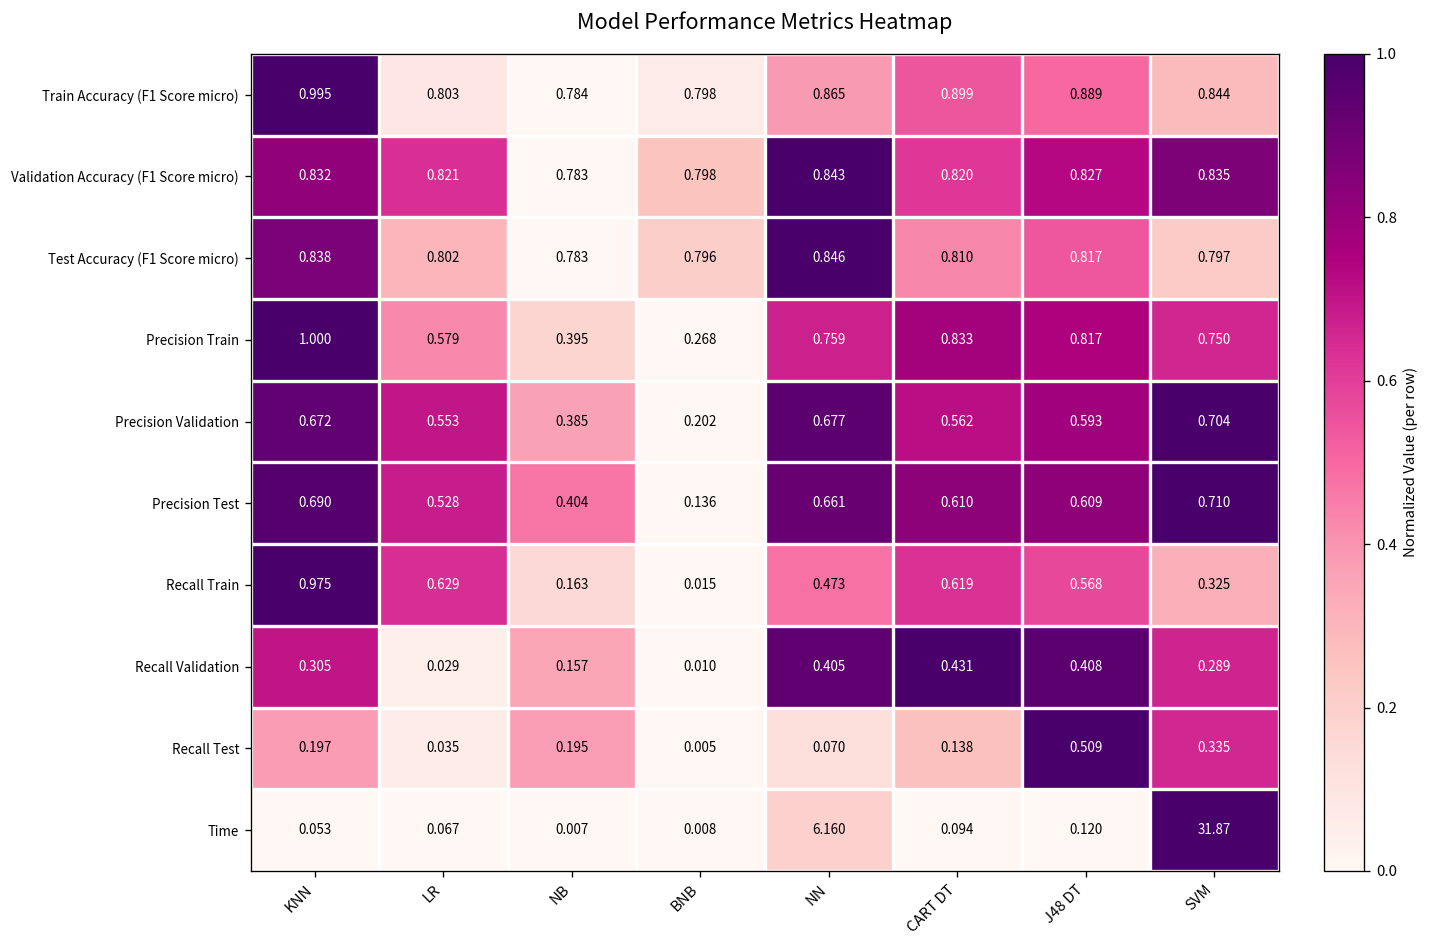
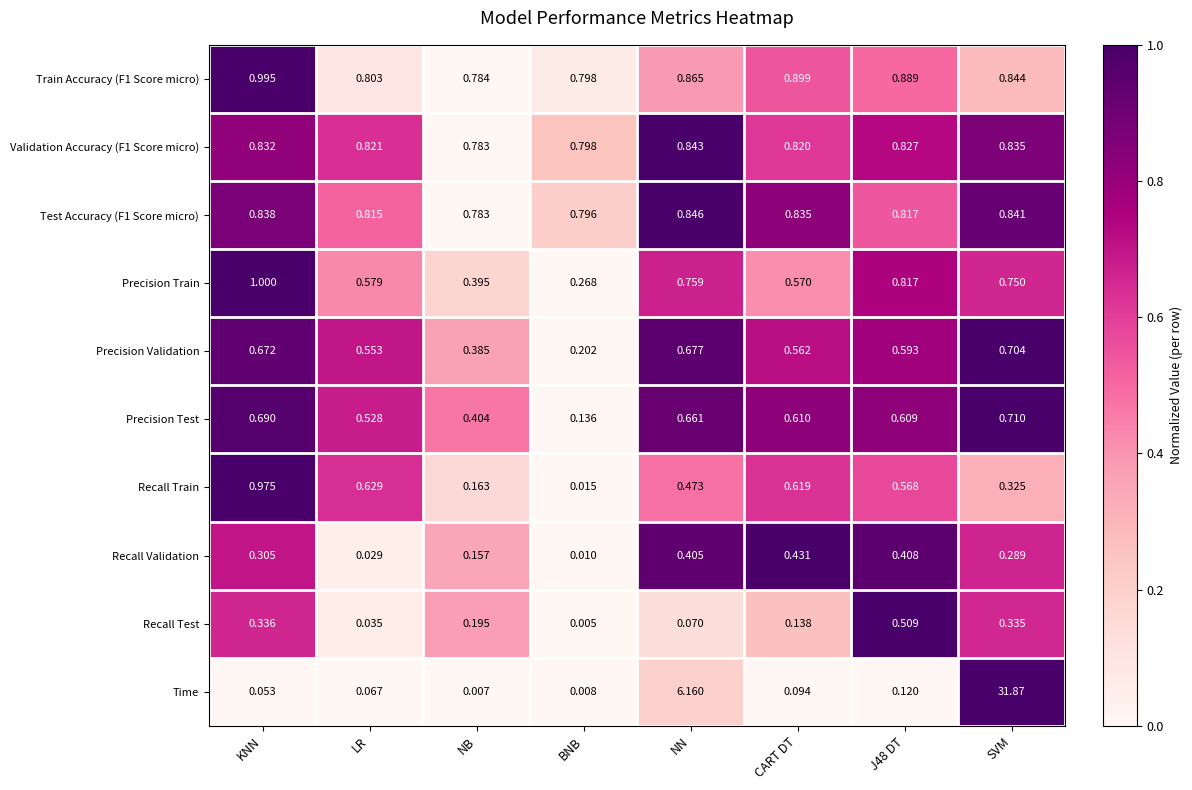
Test Accuracy (F1 Score micro), LR: 0.802 -> 0.815
Test Accuracy (F1 Score micro), CART DT: 0.810 -> 0.835
Test Accuracy (F1 Score micro), SVM: 0.797 -> 0.841
Precision Train, CART DT: 0.833 -> 0.570
Recall Test, KNN: 0.197 -> 0.336
